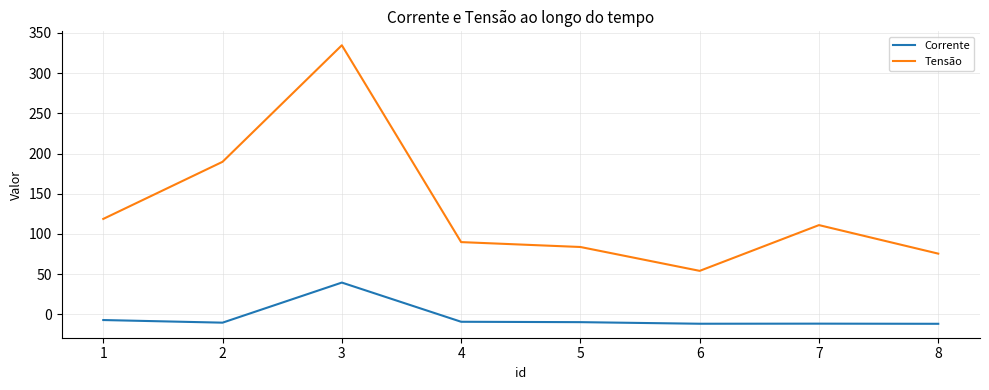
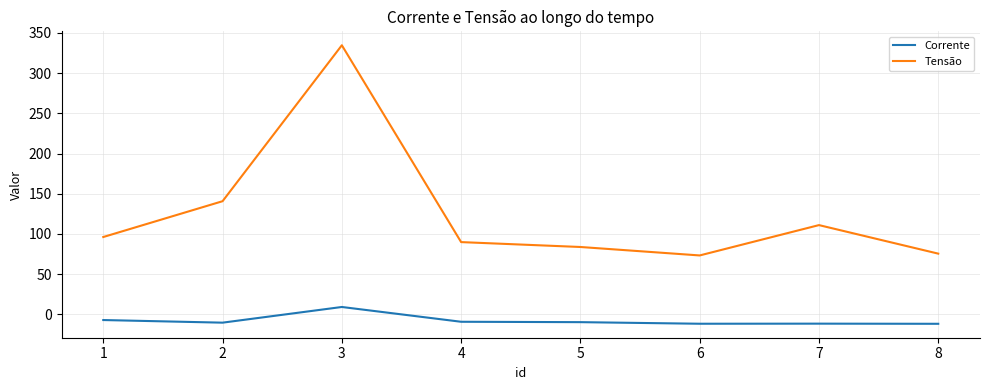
Tensão, 1: 120 -> 100
Tensão, 2: 190 -> 140
Corrente, 3: 40 -> 10
Tensão, 6: 50 -> 70
